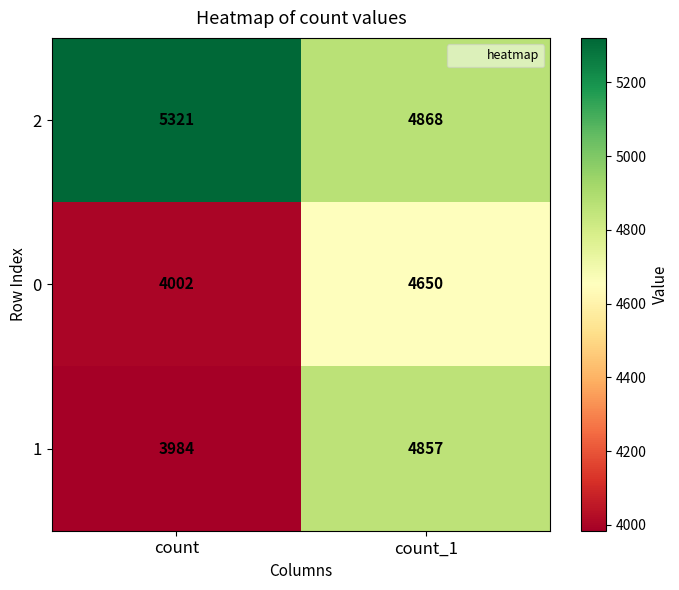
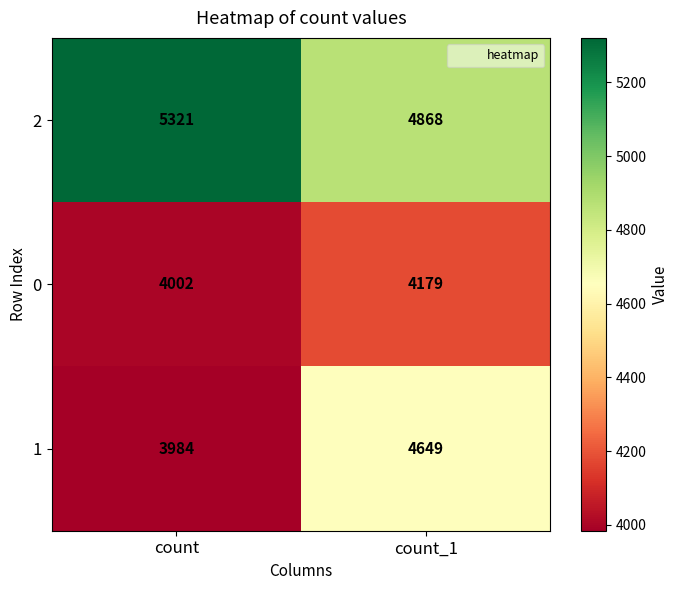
0, count_1: 4650 -> 4179
1, count_1: 4857 -> 4649
